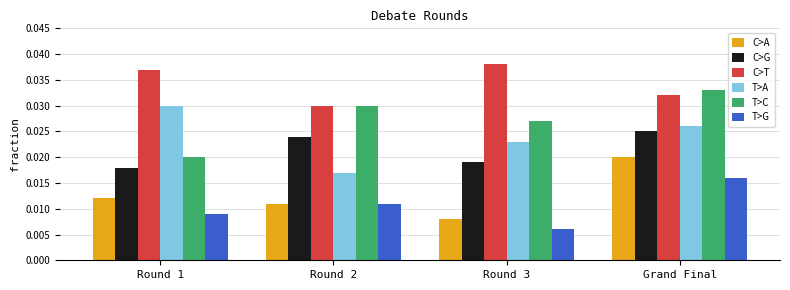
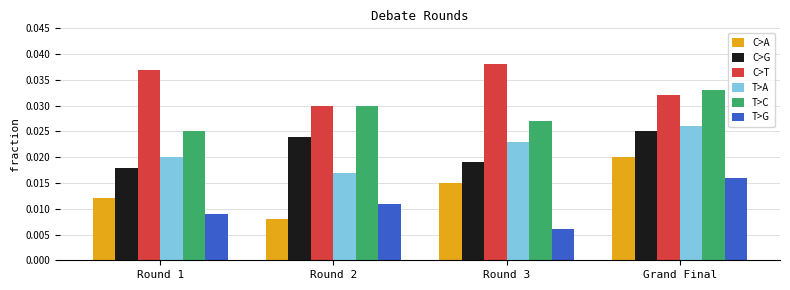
T>A, Round 1: 0.03 -> 0.02
T>C, Round 1: 0.020 -> 0.025
C>A, Round 2: 0.011 -> 0.008
C>A, Round 3: 0.008 -> 0.015
